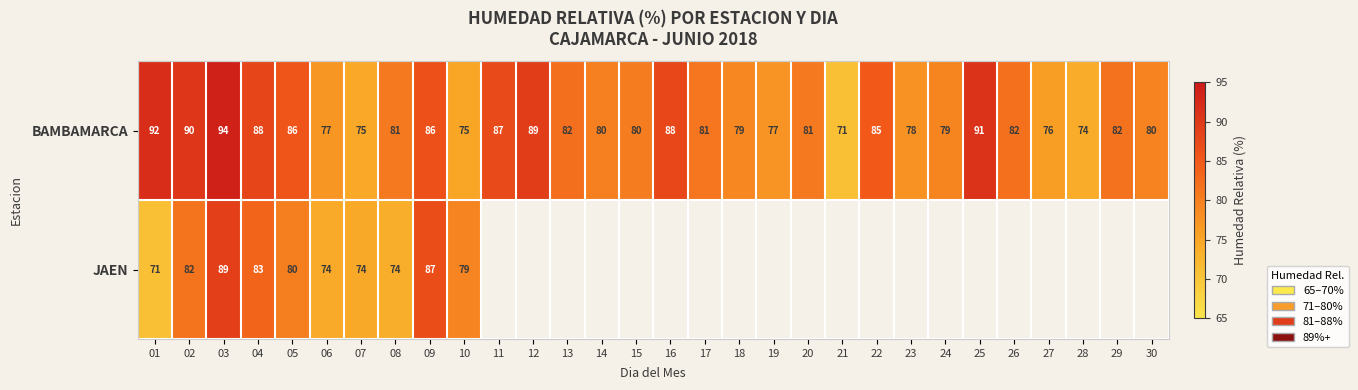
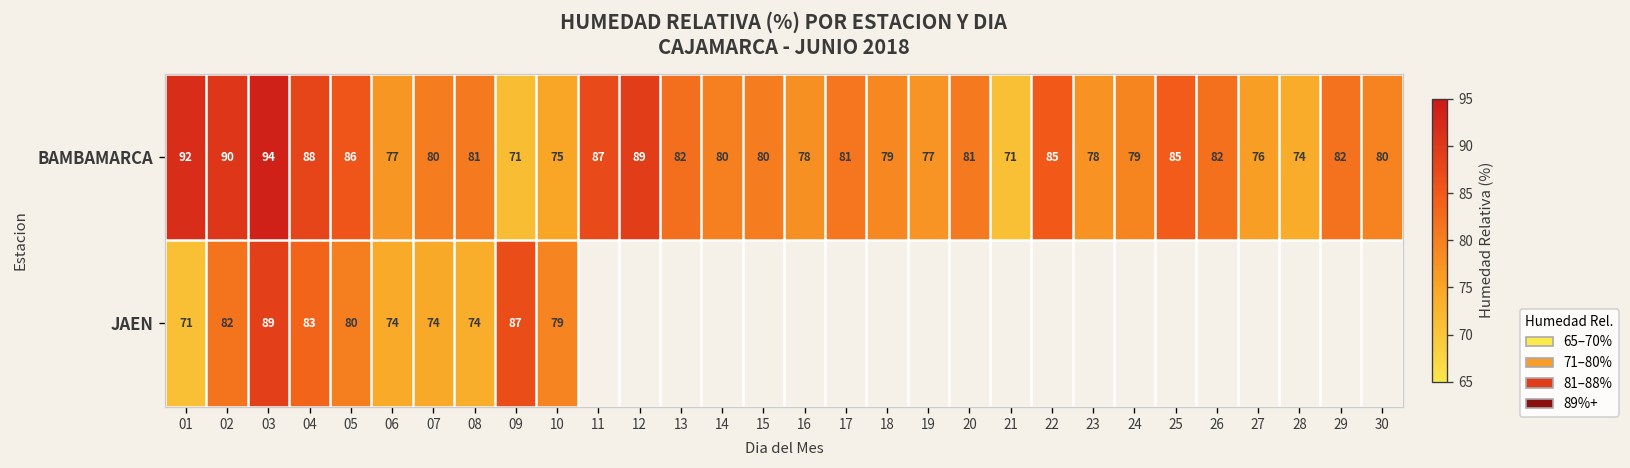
BAMBAMARCA, 07: 75 -> 80
BAMBAMARCA, 09: 86 -> 71
BAMBAMARCA, 16: 88 -> 78
BAMBAMARCA, 25: 91 -> 85
